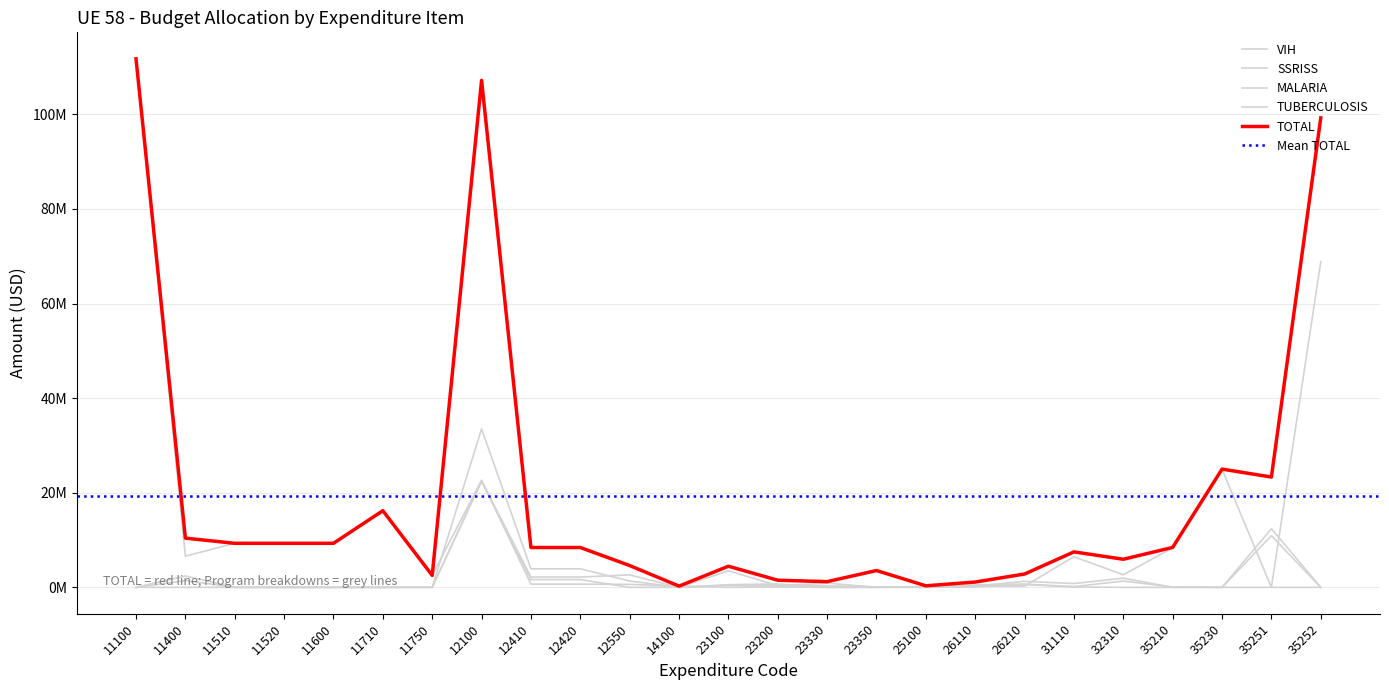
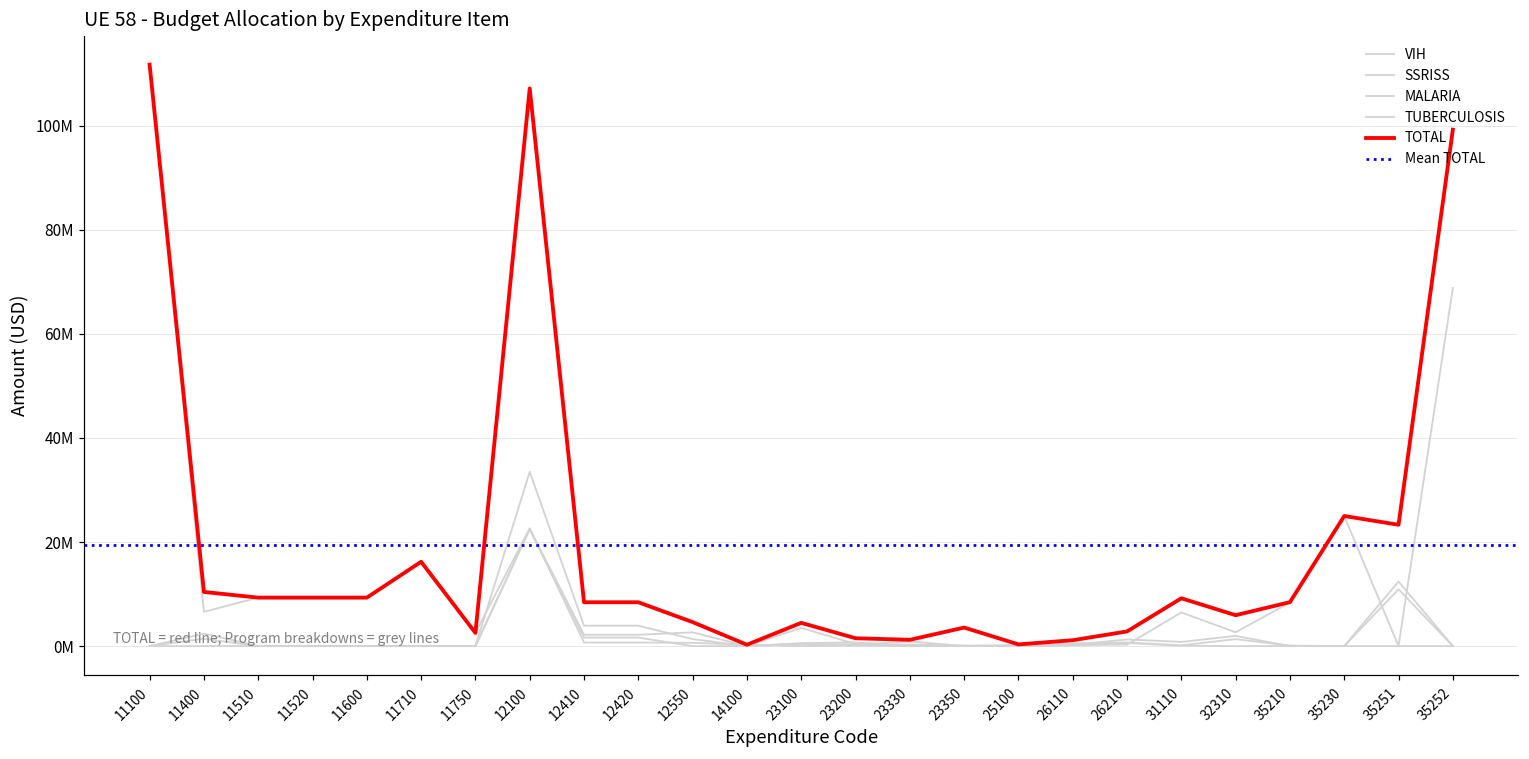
TOTAL, 31110: 7000000 -> 9000000
